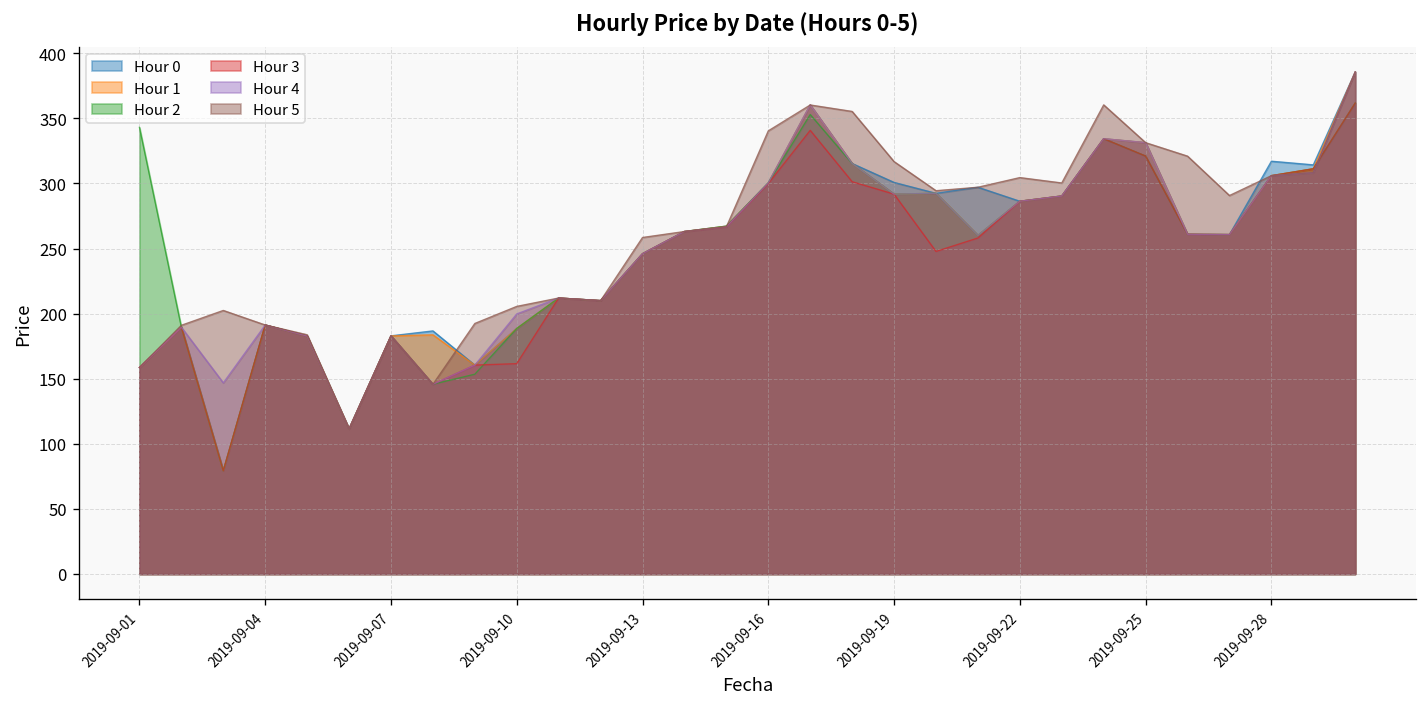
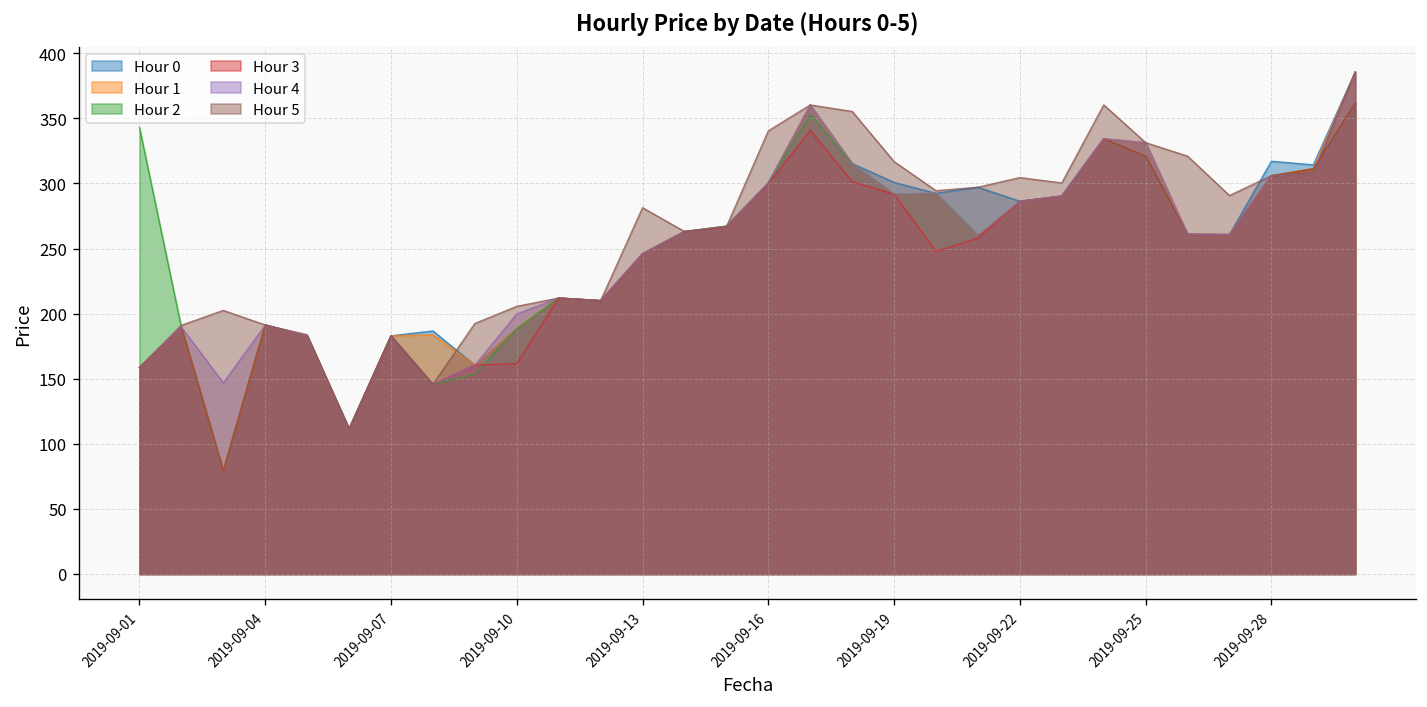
Hour 5, 2019-09-13: 259 -> 281
